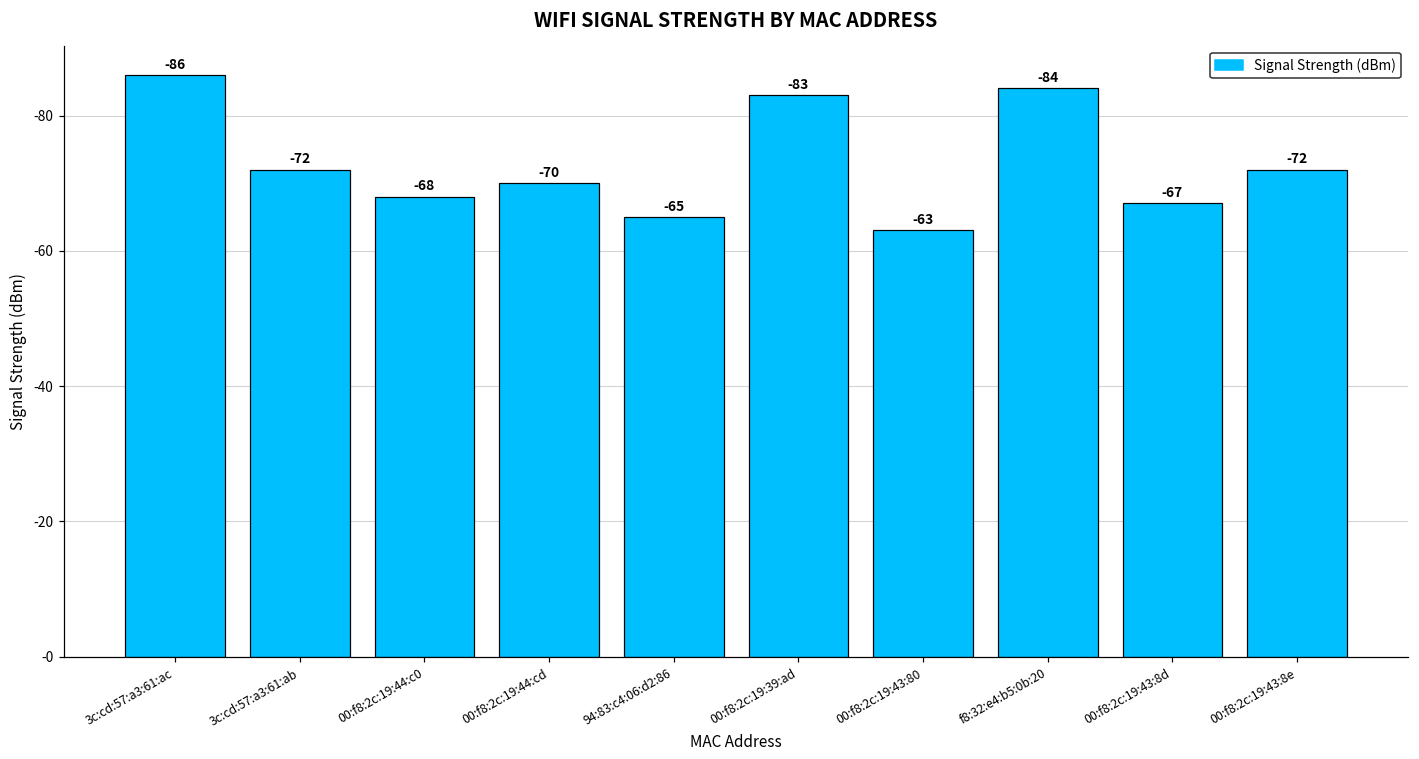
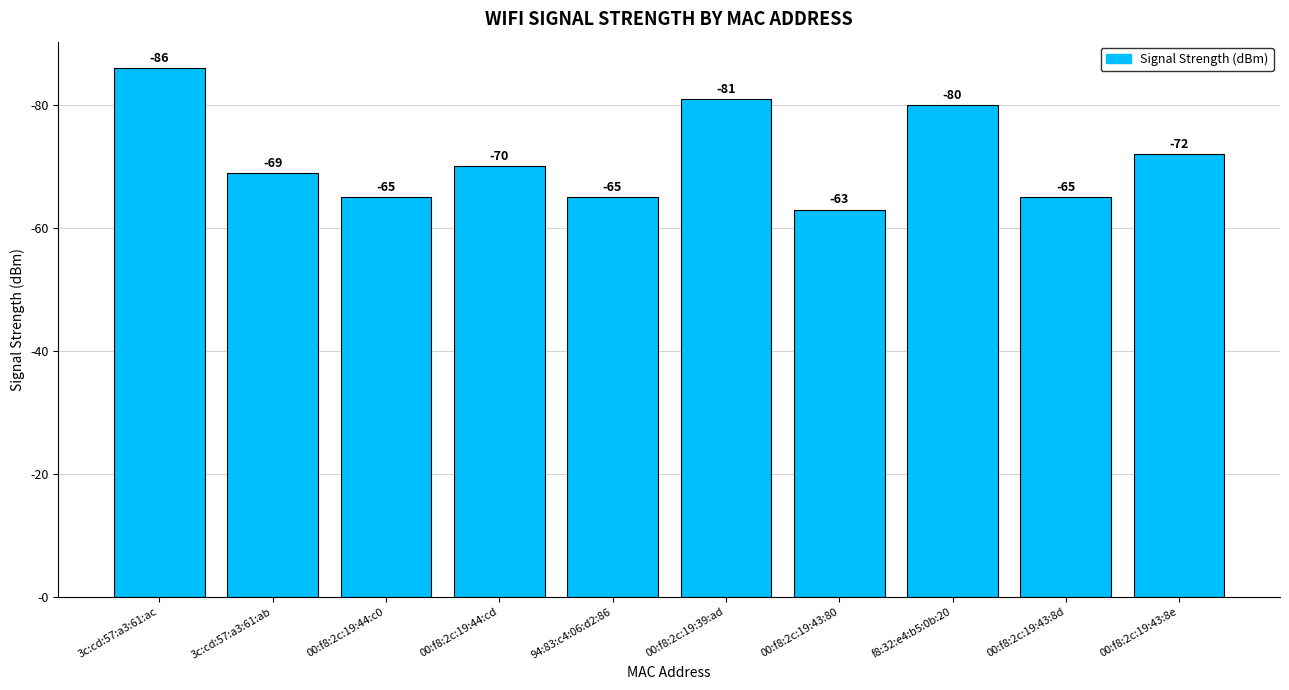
3c:cd:57:a3:61:ab: -72 -> -69
00:f8:2c:19:44:c0: -68 -> -65
00:f8:2c:19:39:ad: -83 -> -81
f8:32:e4:b5:0b:20: -84 -> -80
00:f8:2c:19:43:8d: -67 -> -65
